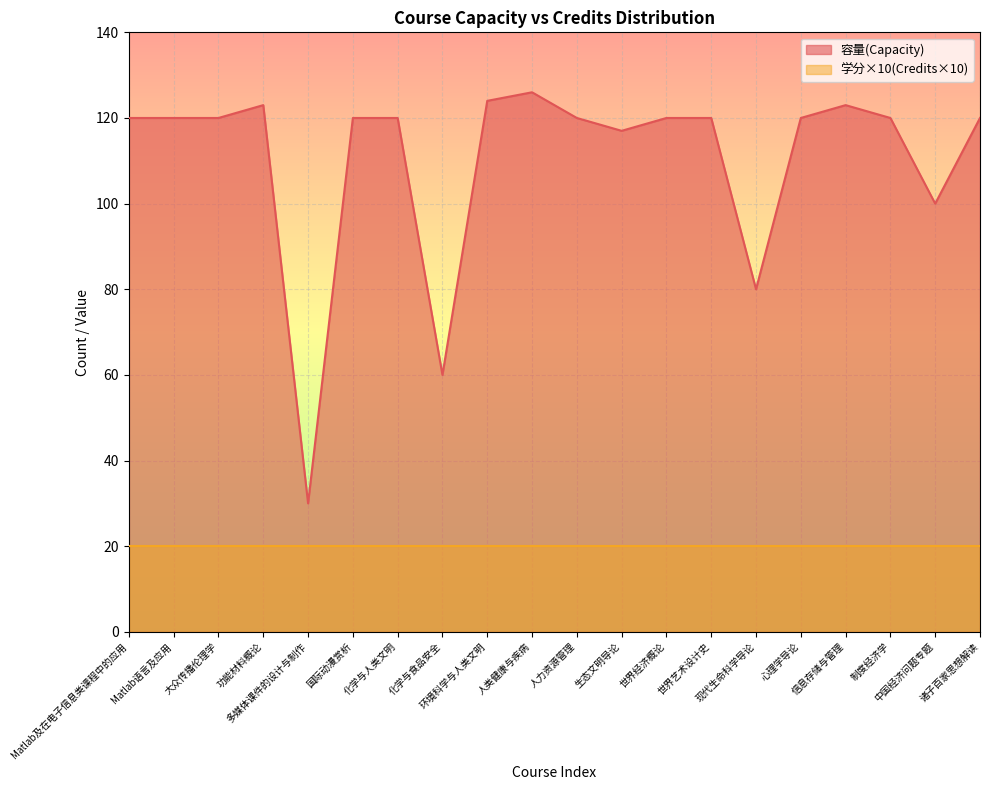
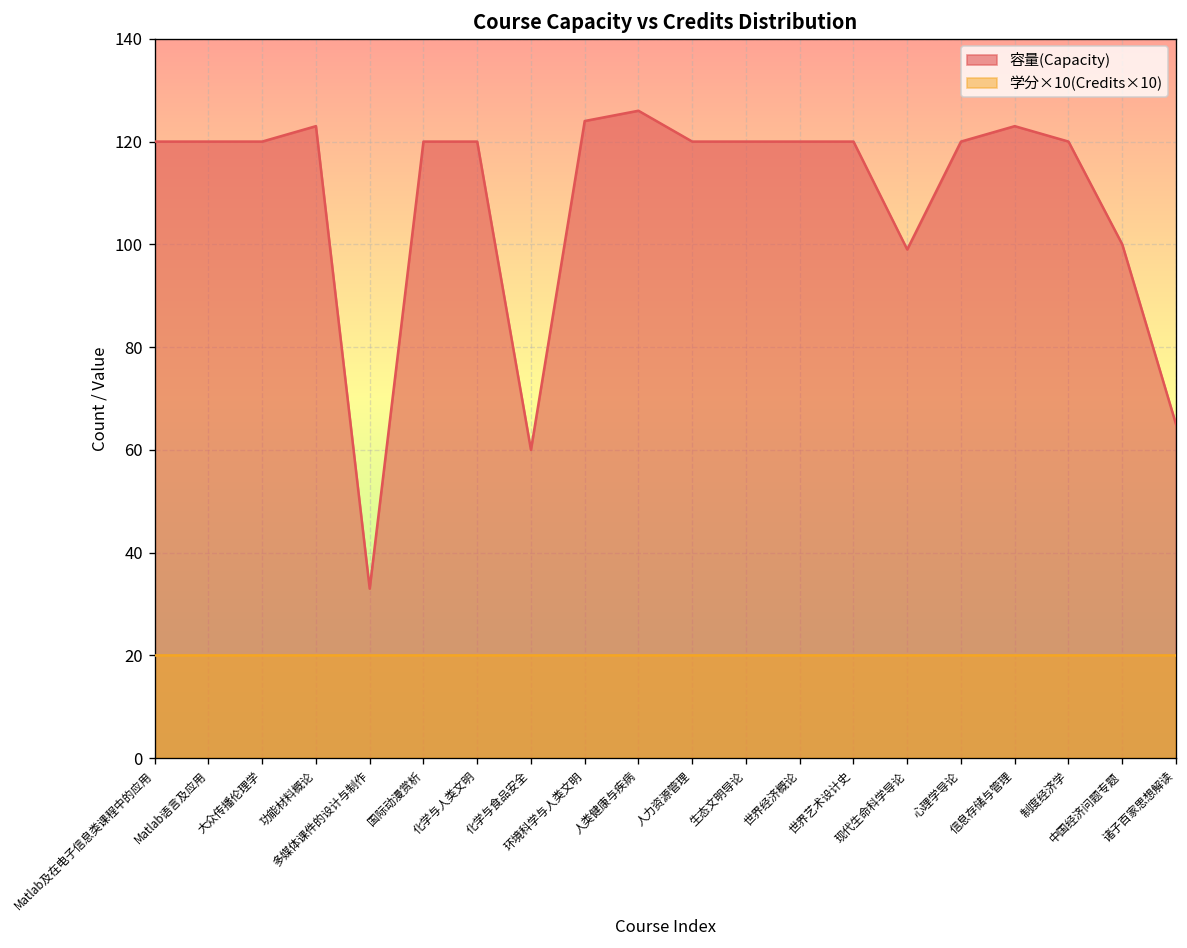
容量(Capacity), 多媒体课件的设计与制作: 30 -> 33
容量(Capacity), 生态文明导论: 117 -> 120
容量(Capacity), 现代生命科学导论: 80 -> 99
容量(Capacity), 诸子百家思想解读: 120 -> 65
